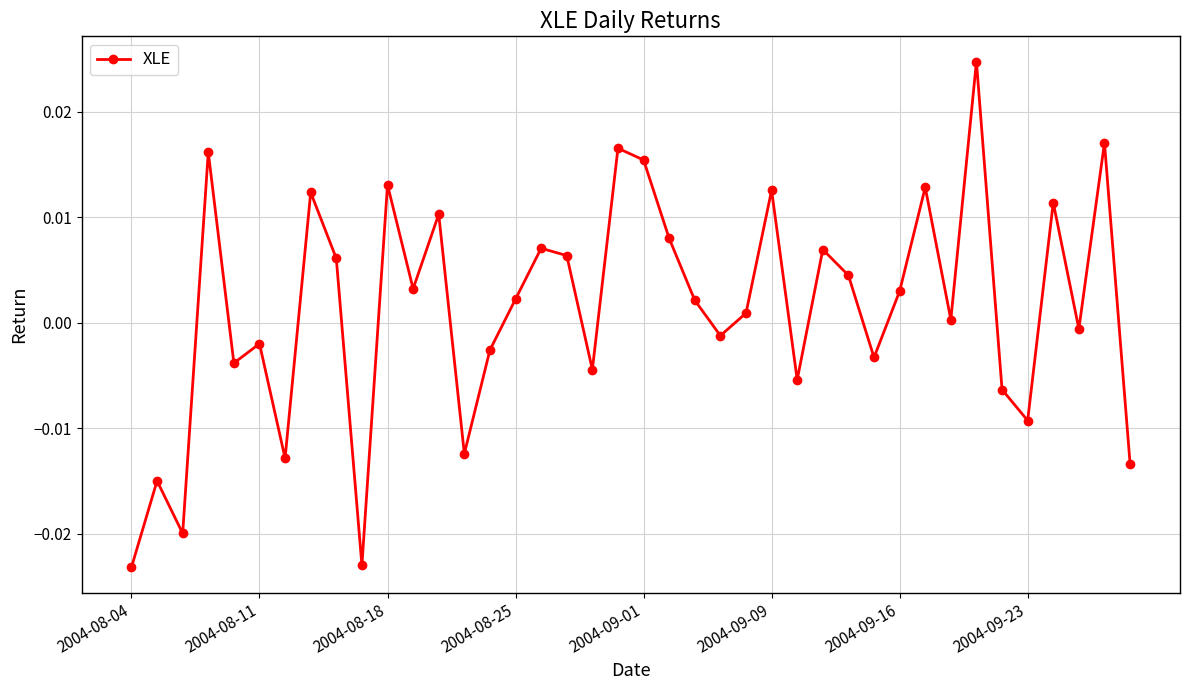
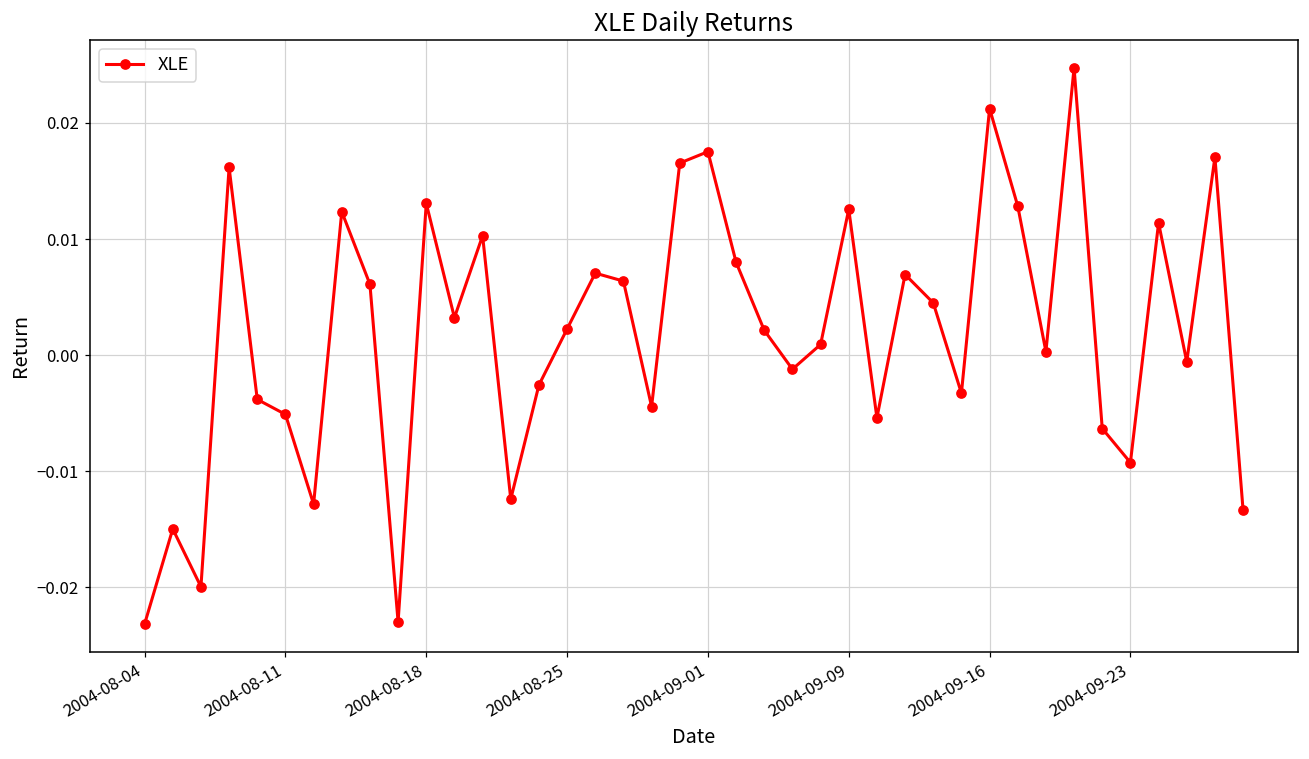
2004-08-11: -0.0020 -> -0.0051
2004-09-01: 0.0154 -> 0.0175
2004-09-16: 0.0030 -> 0.0212
